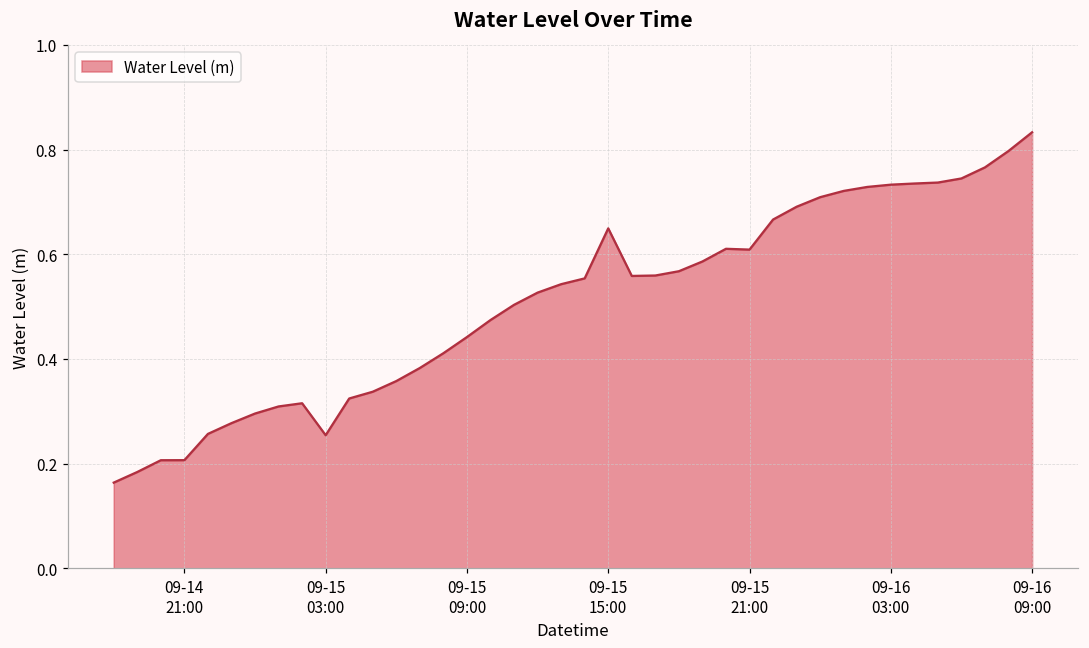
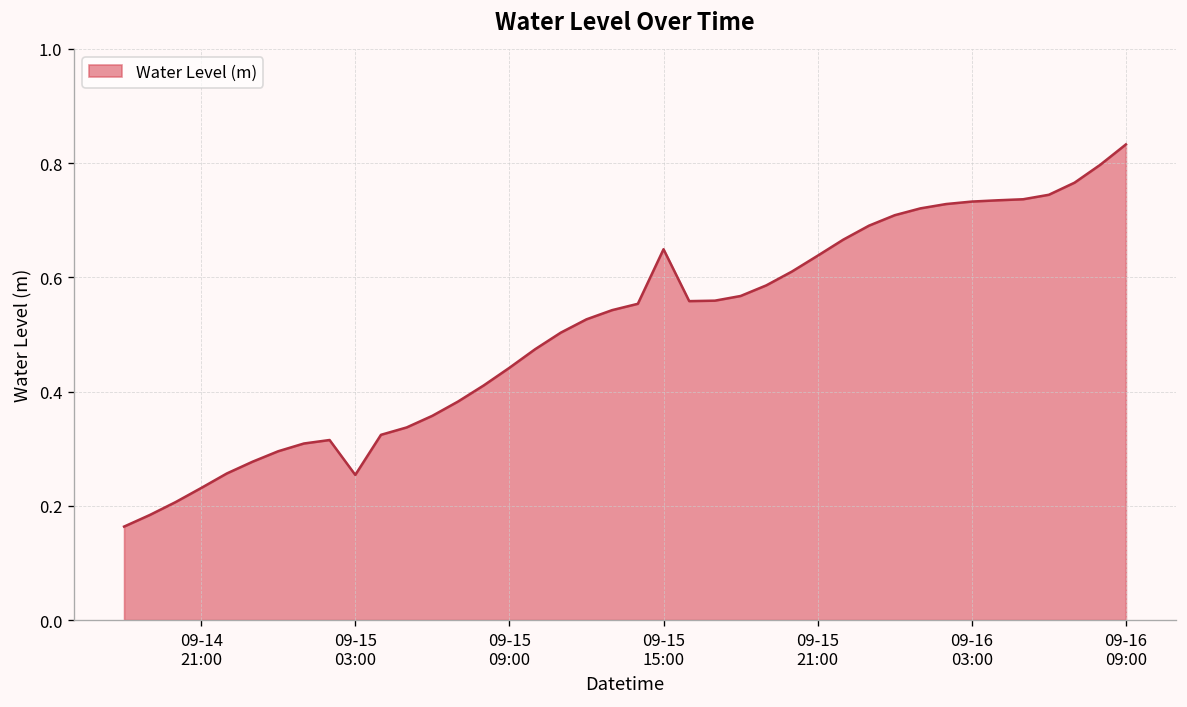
09-14 21:00: 0.21 -> 0.23
09-15 21:00: 0.61 -> 0.64
